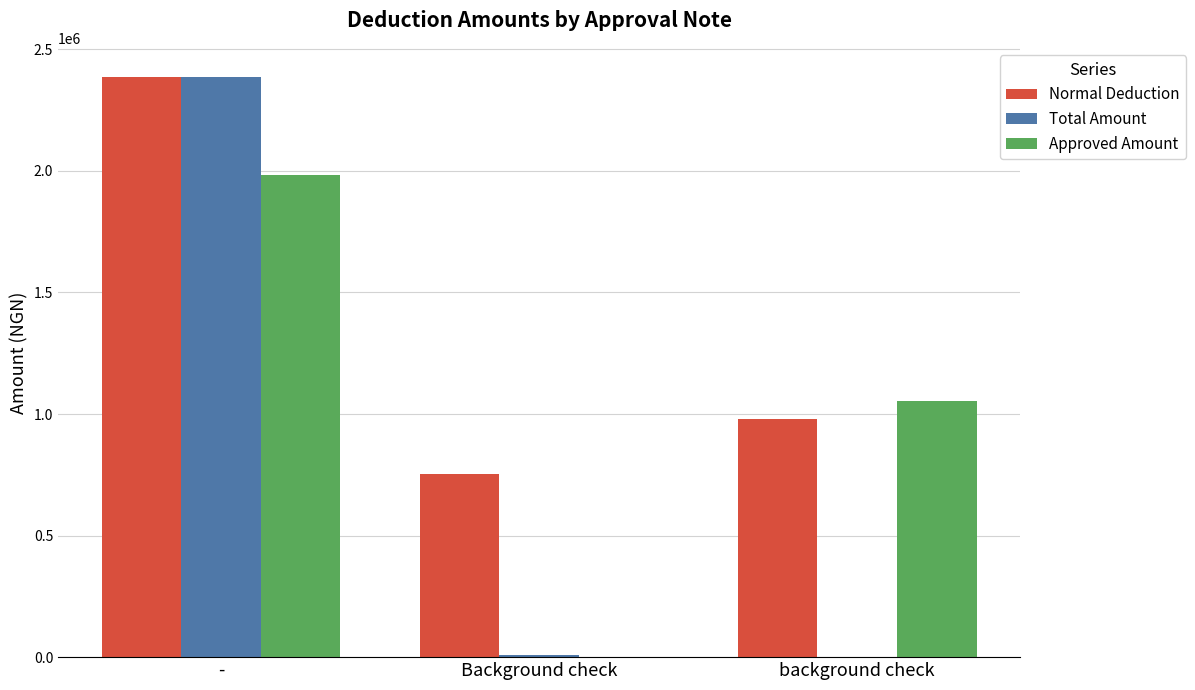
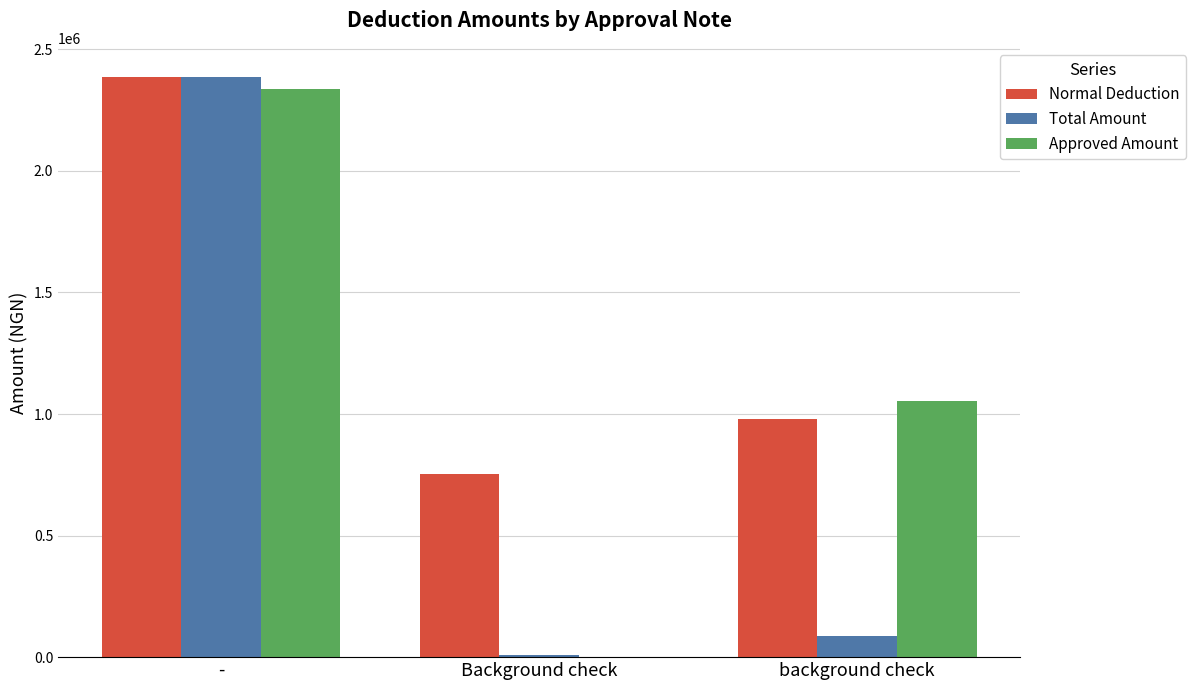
Approved Amount, -: 1980000 -> 2340000
Total Amount, background check: 0 -> 90000
